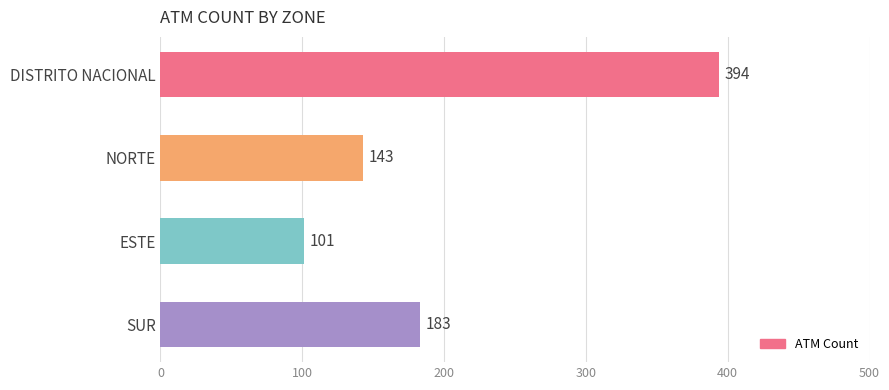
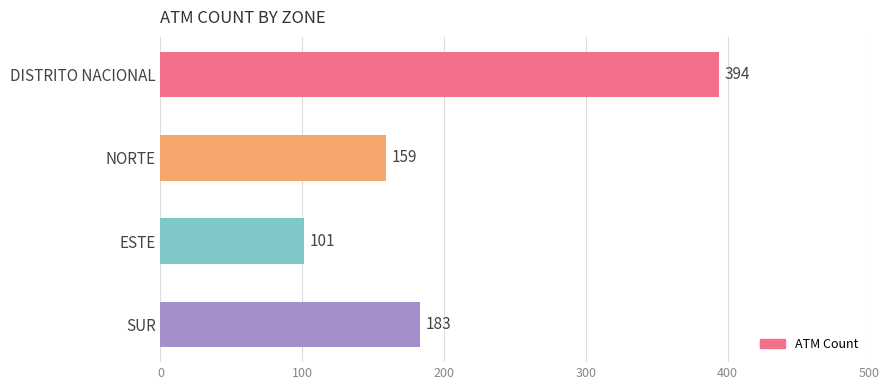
NORTE: 143 -> 159
